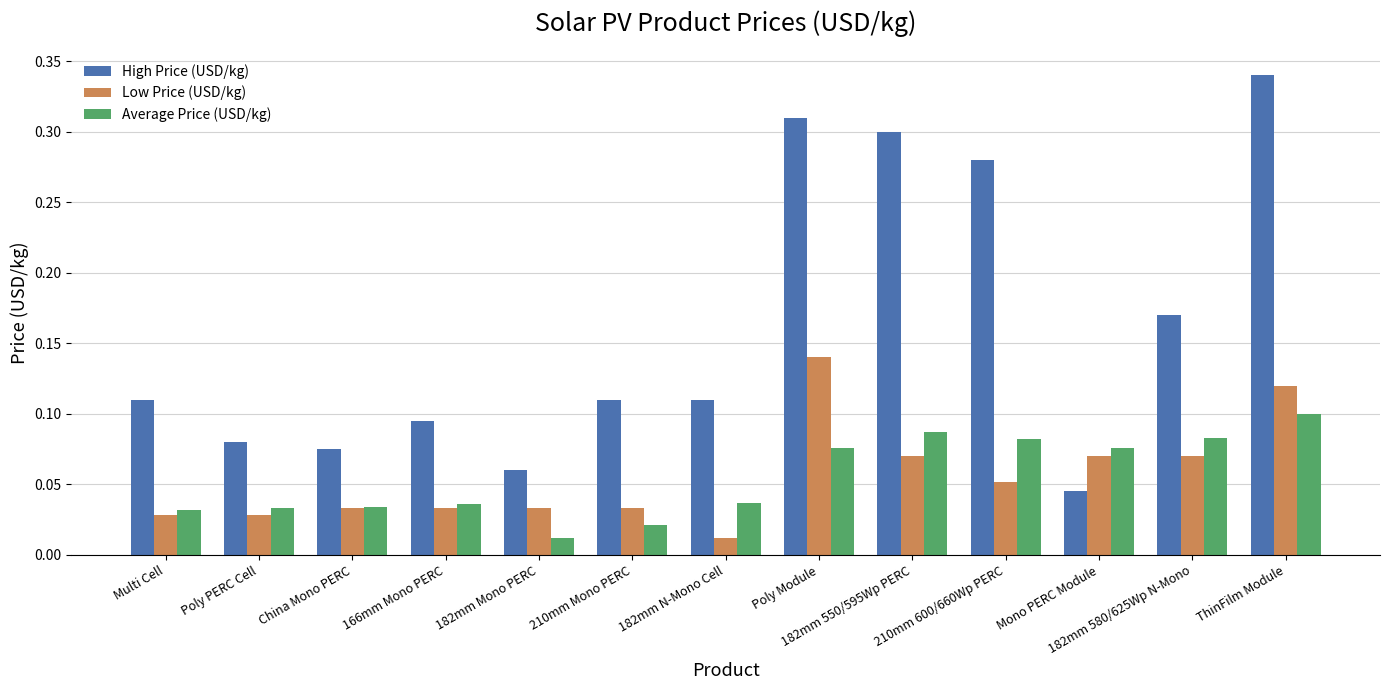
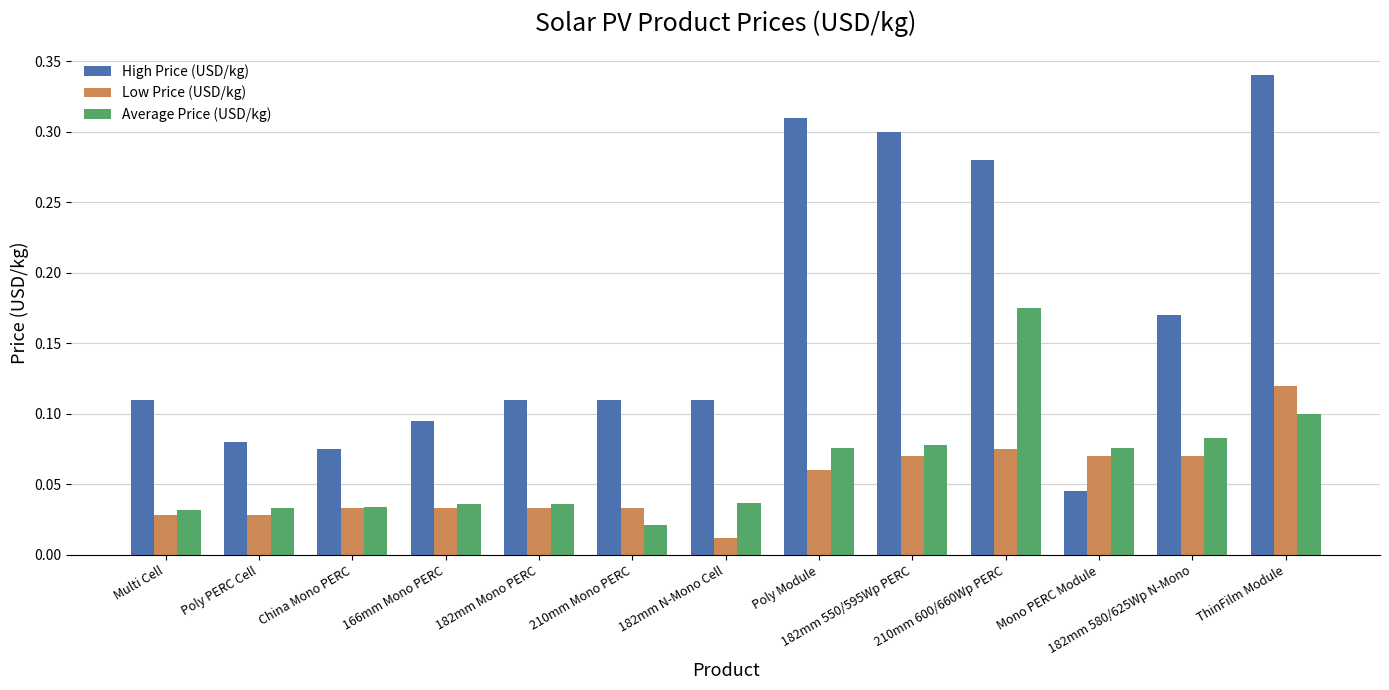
High Price (USD/kg), 182mm Mono PERC: 0.06 -> 0.11
Average Price (USD/kg), 182mm Mono PERC: 0.012 -> 0.036
Low Price (USD/kg), Poly Module: 0.14 -> 0.06
Average Price (USD/kg), 182mm 550/595Wp PERC: 0.087 -> 0.078
Low Price (USD/kg), 210mm 600/660Wp PERC: 0.052 -> 0.075
Average Price (USD/kg), 210mm 600/660Wp PERC: 0.082 -> 0.175
